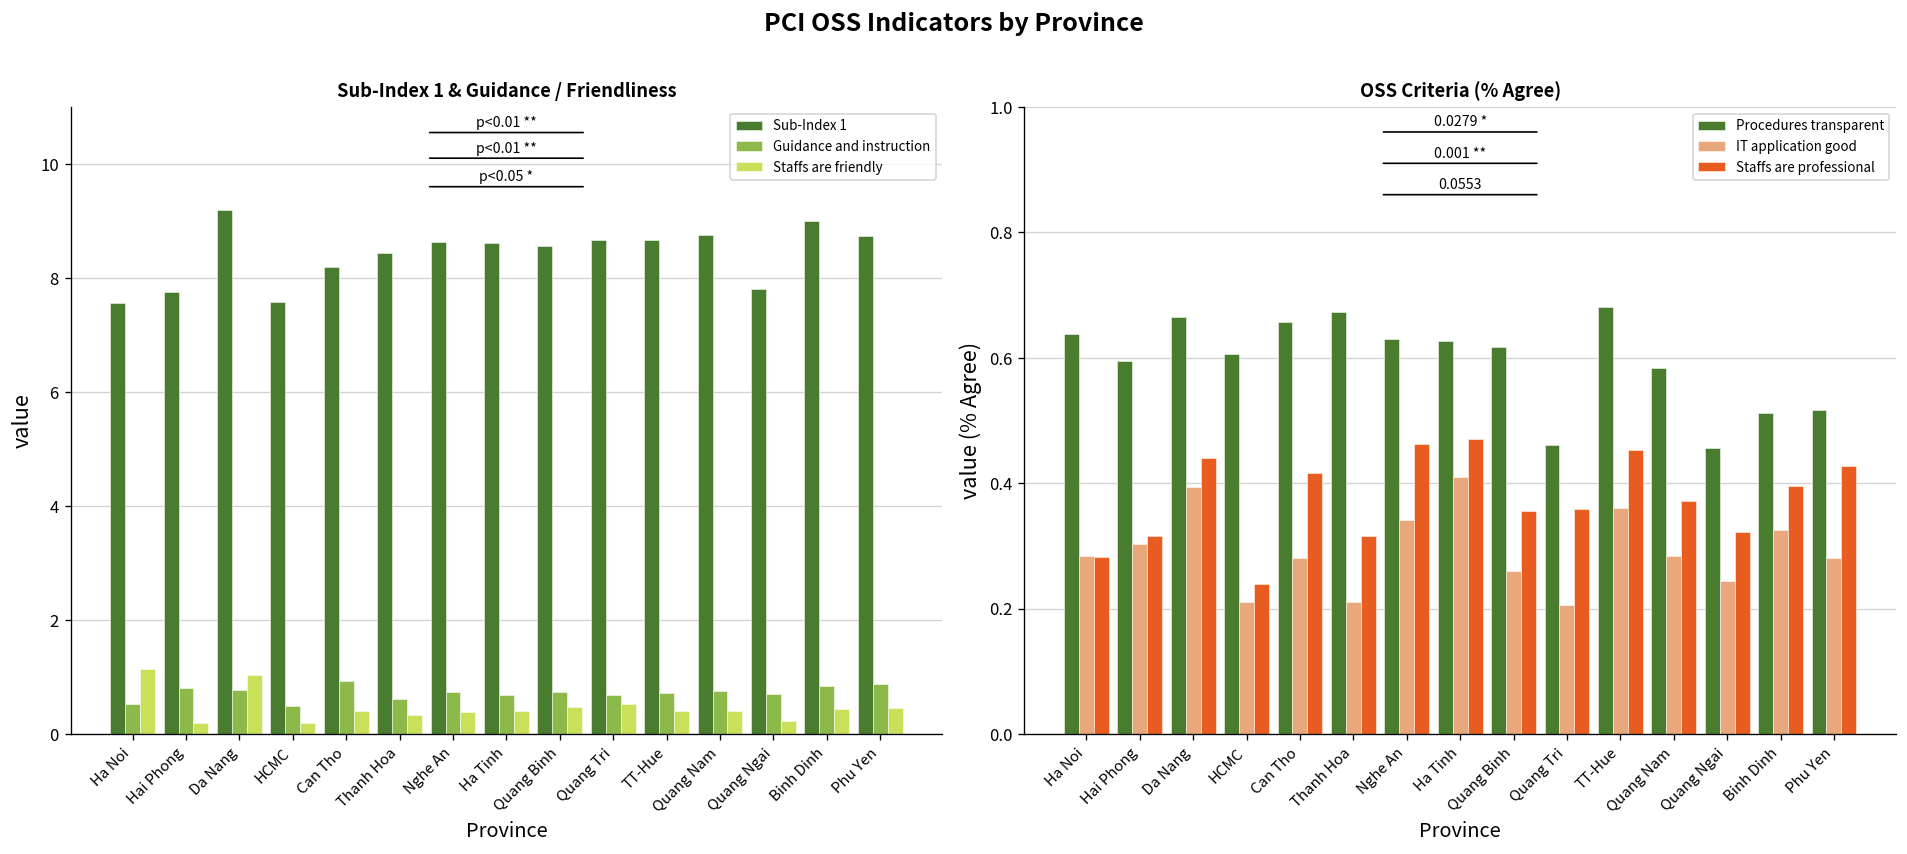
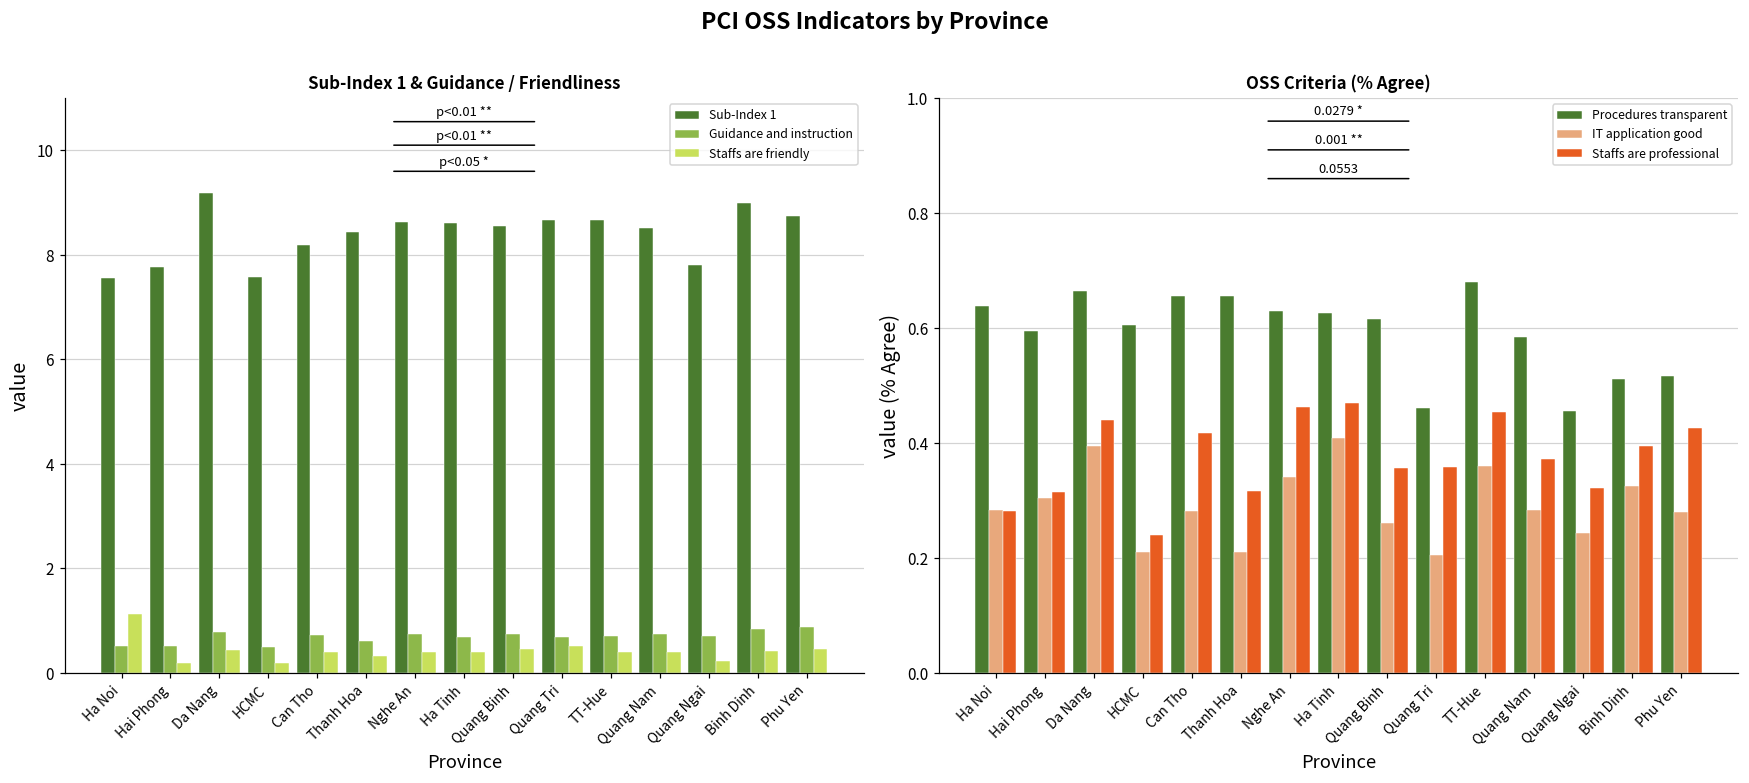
Sub-Index 1 & Guidance / Friendliness, Guidance and instruction, Hai Phong: 0.8 -> 0.5
Sub-Index 1 & Guidance / Friendliness, Staffs are friendly, Da Nang: 1.0 -> 0.4
Sub-Index 1 & Guidance / Friendliness, Guidance and instruction, Can Tho: 0.9 -> 0.7
Sub-Index 1 & Guidance / Friendliness, Sub-Index 1, Quang Nam: 8.7 -> 8.5
OSS Criteria (% Agree), Procedures transparent, Thanh Hoa: 0.67 -> 0.66
